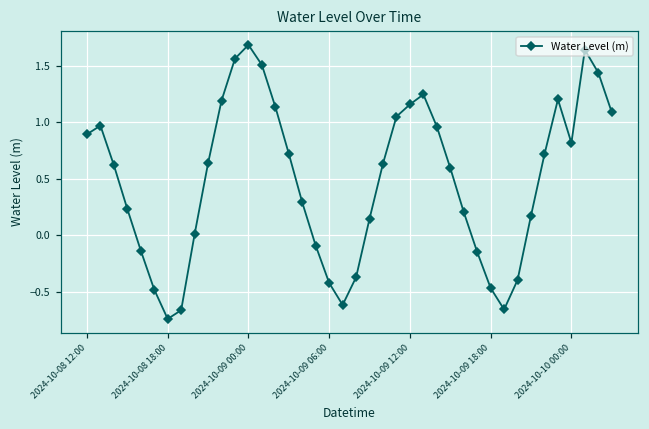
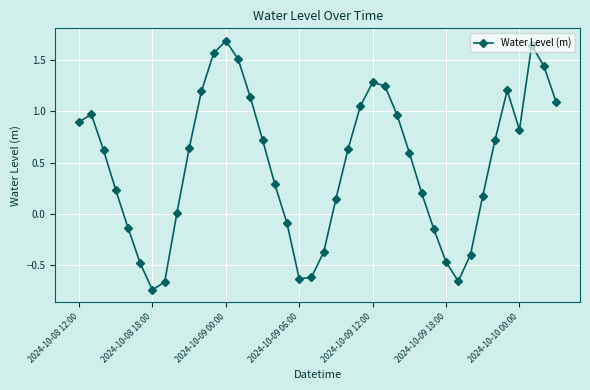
2024-10-09 06:00: -0.42 -> -0.63
2024-10-09 12:00: 1.16 -> 1.28
